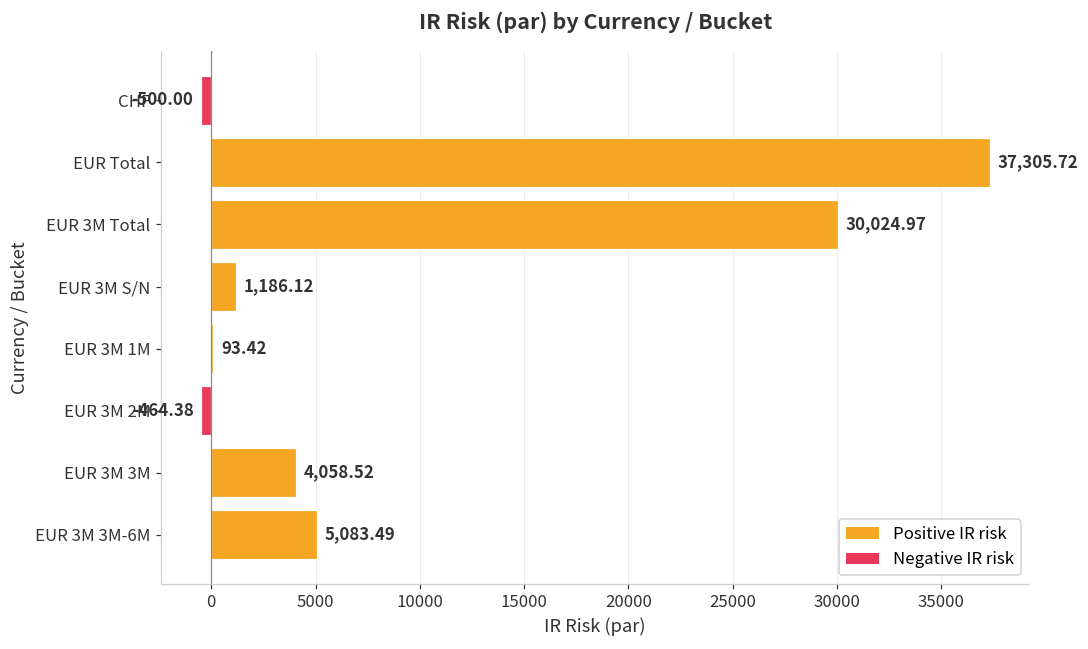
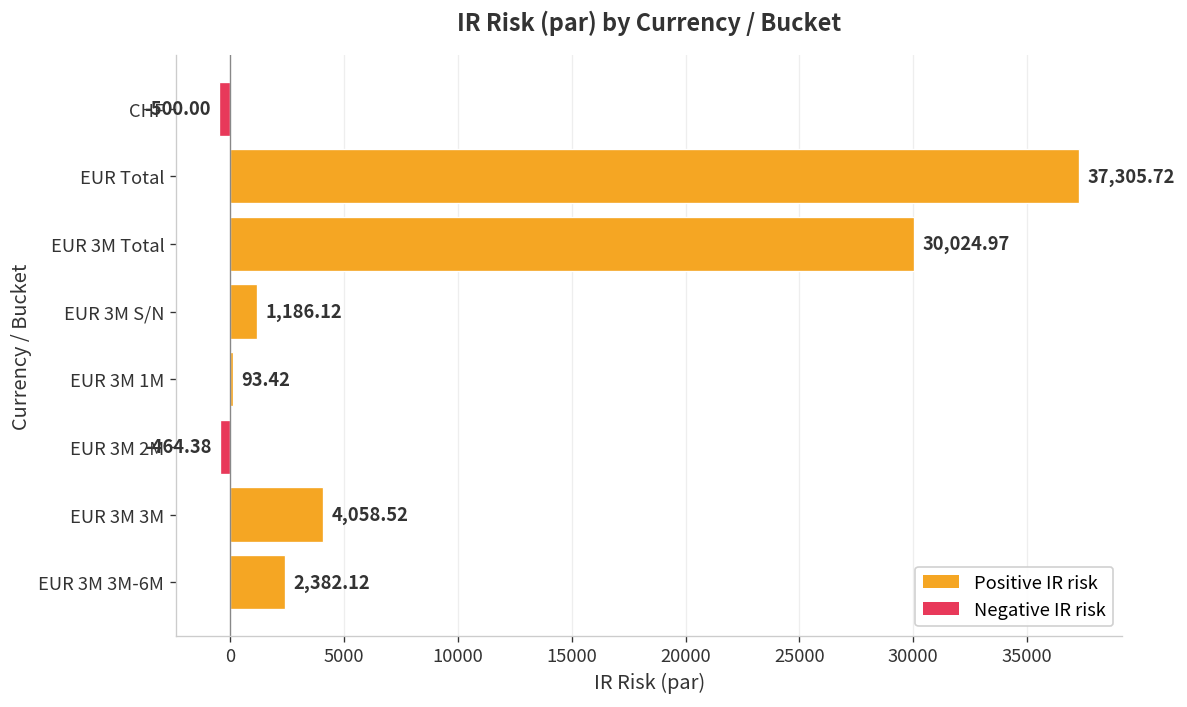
EUR 3M 3M-6M: 5,083.49 -> 2,382.12
